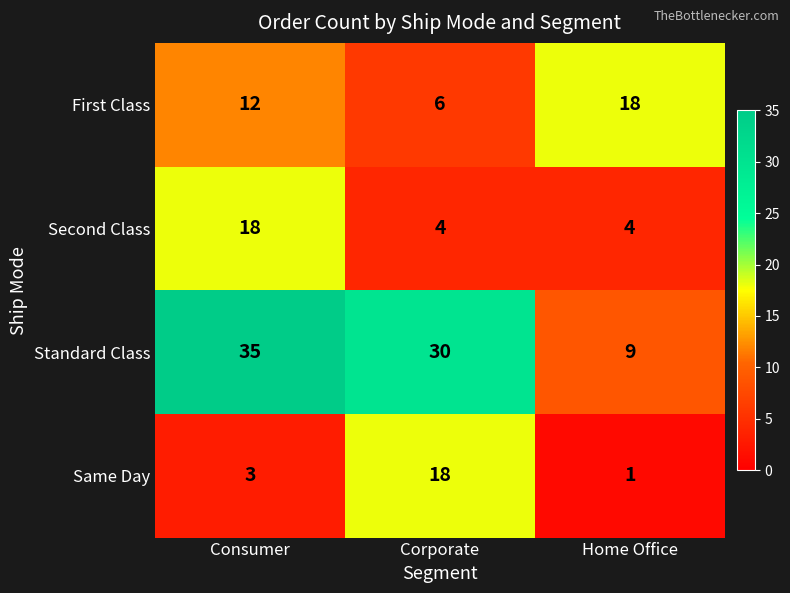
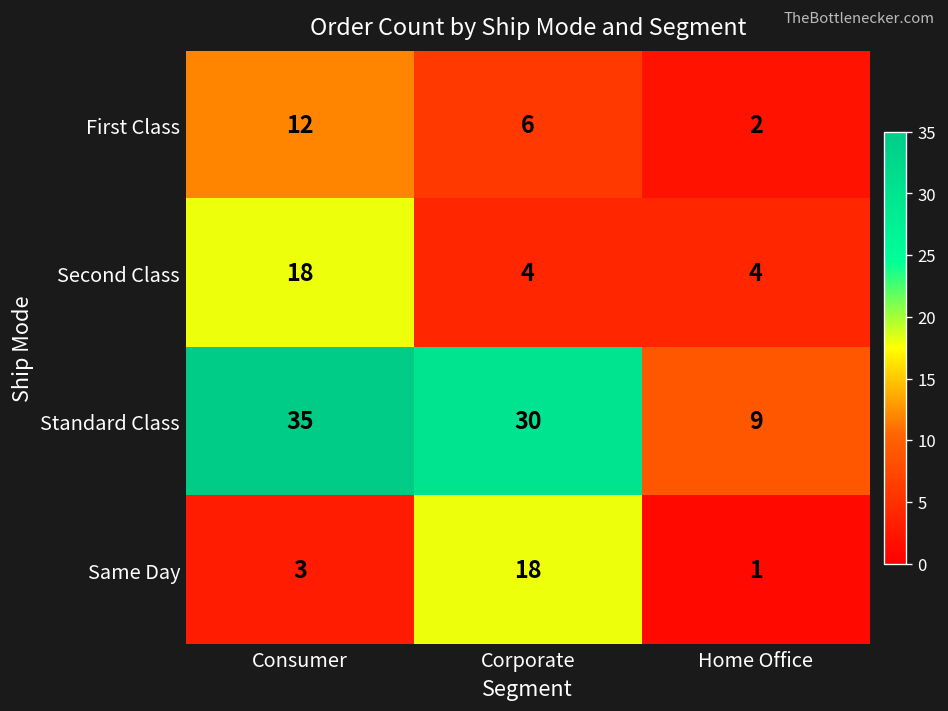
First Class, Home Office: 18 -> 2
